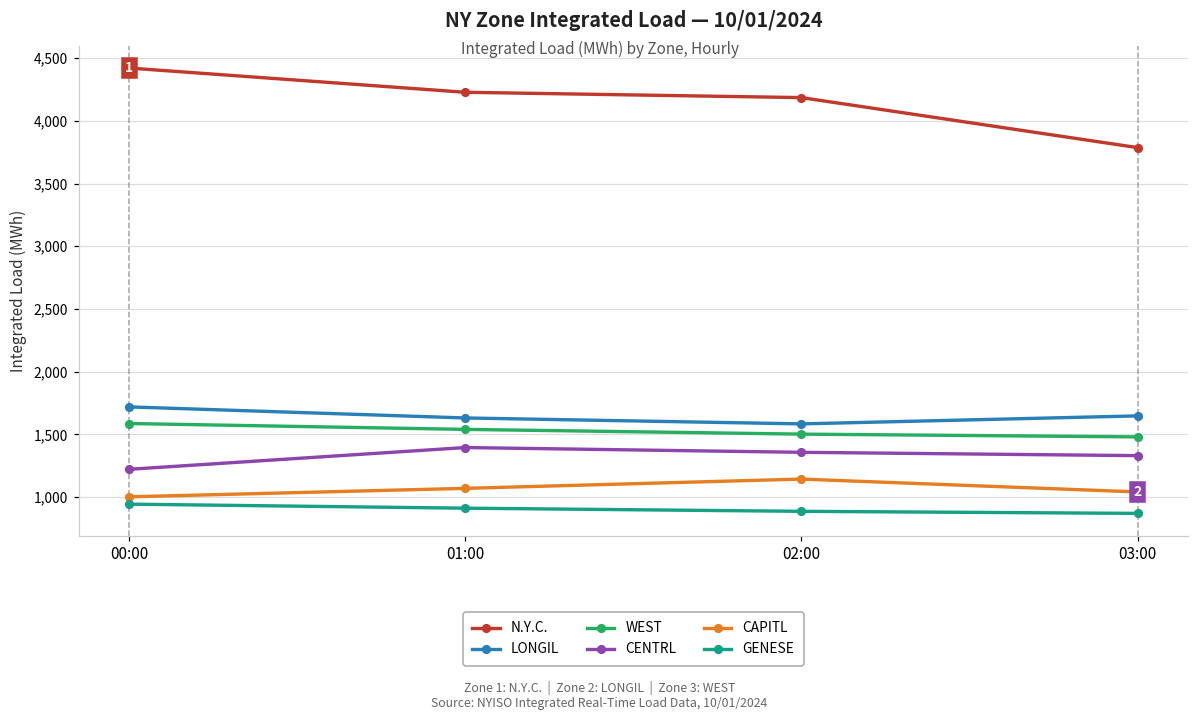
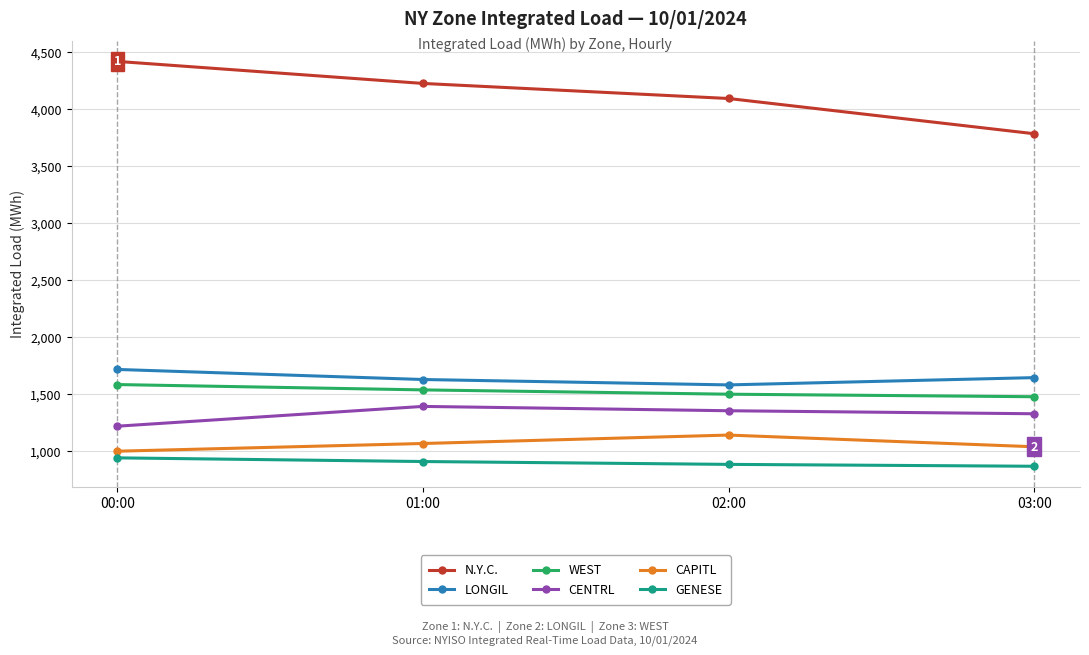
N.Y.C., 02:00: 4,180 -> 4,100
